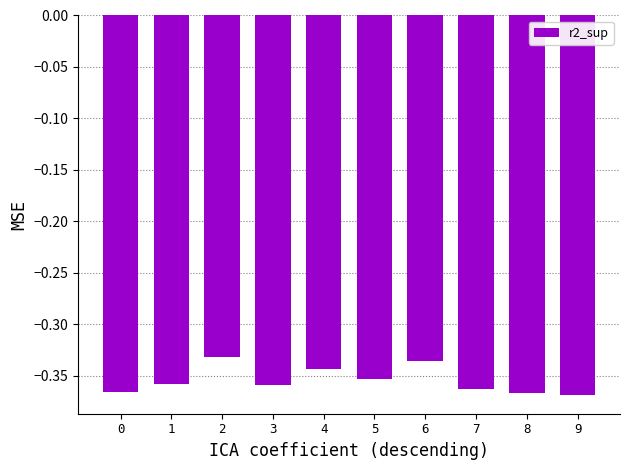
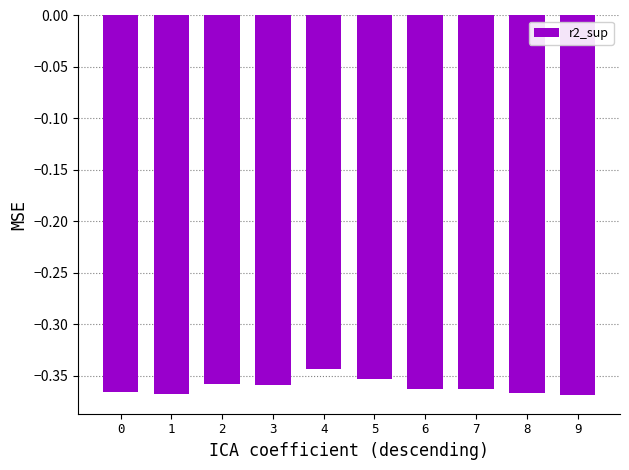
1: -0.358 -> -0.368
2: -0.332 -> -0.359
6: -0.336 -> -0.363
